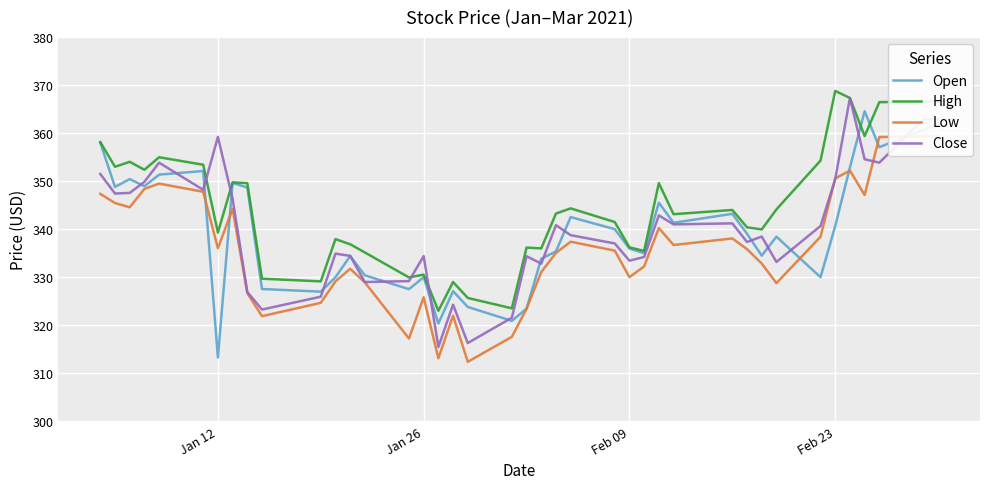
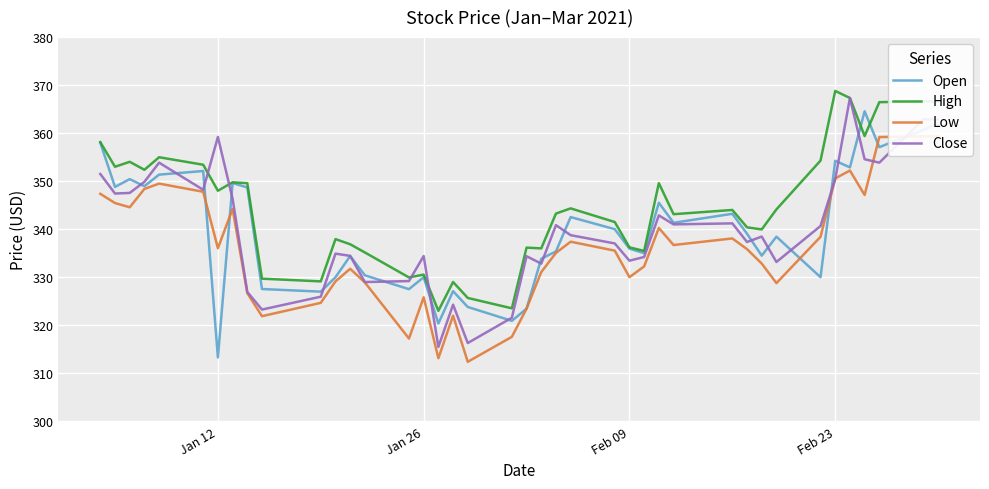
High, Jan 12: 339 -> 348
Open, Feb 23: 341 -> 354
